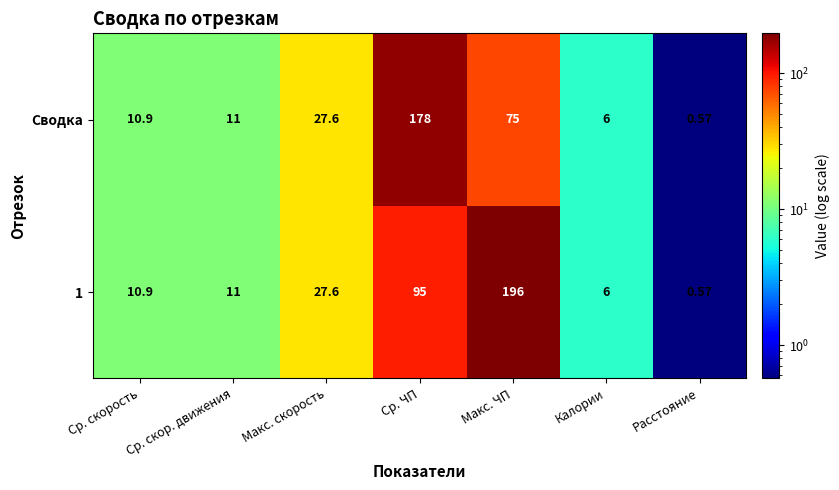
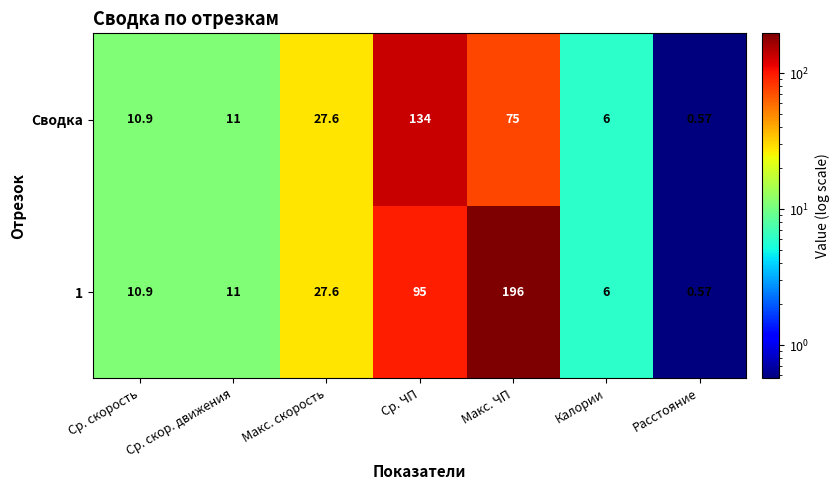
Сводка, Ср. ЧП: 178 -> 134
